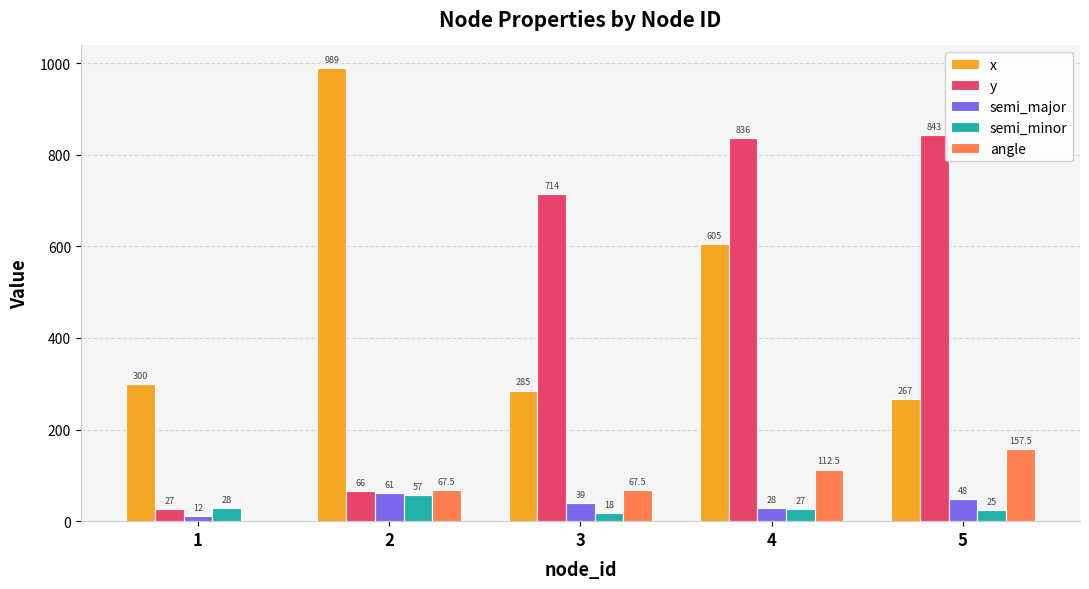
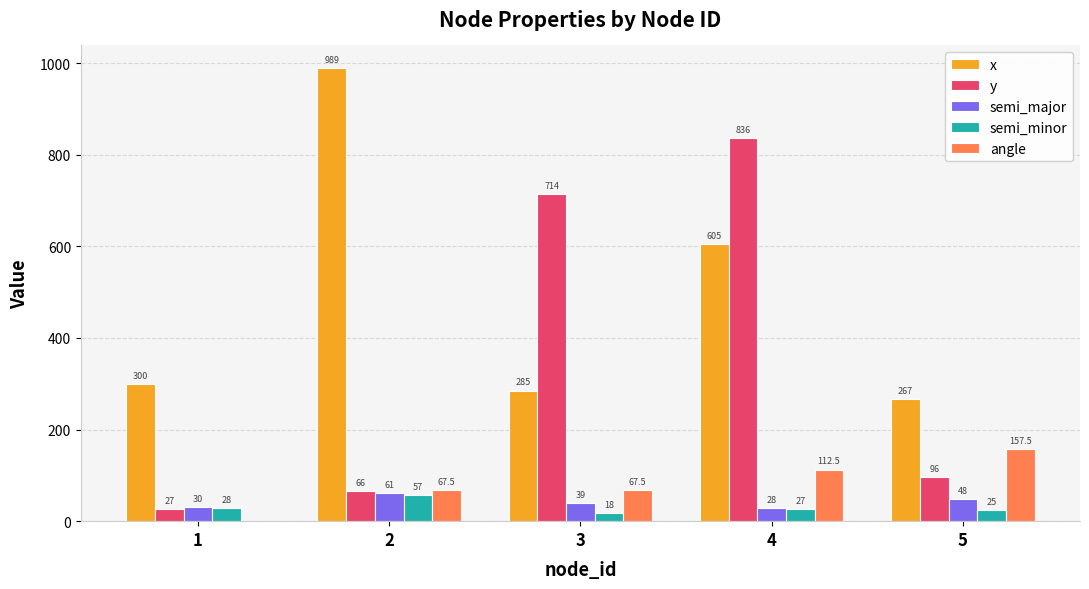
semi_major, 1: 12 -> 30
y, 5: 843 -> 96
